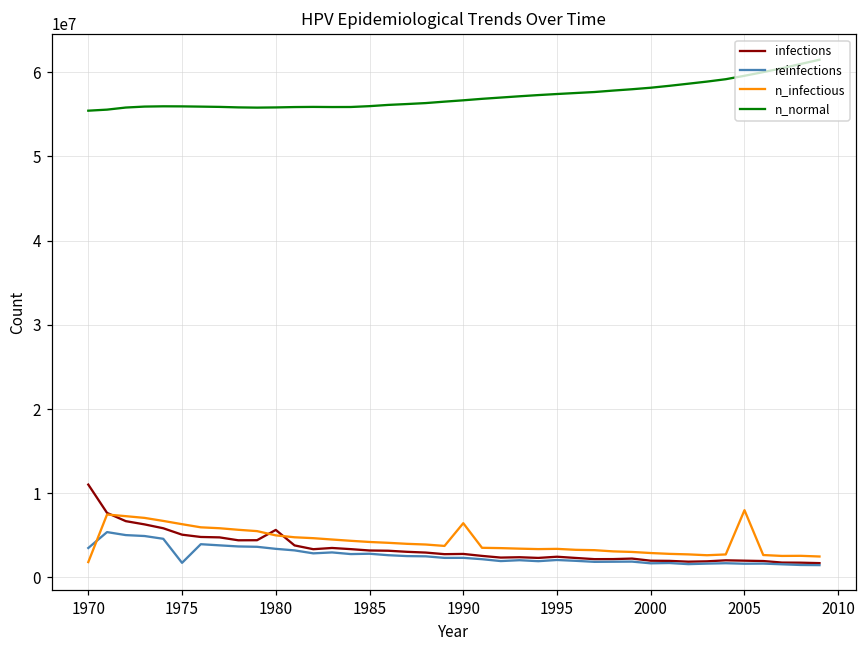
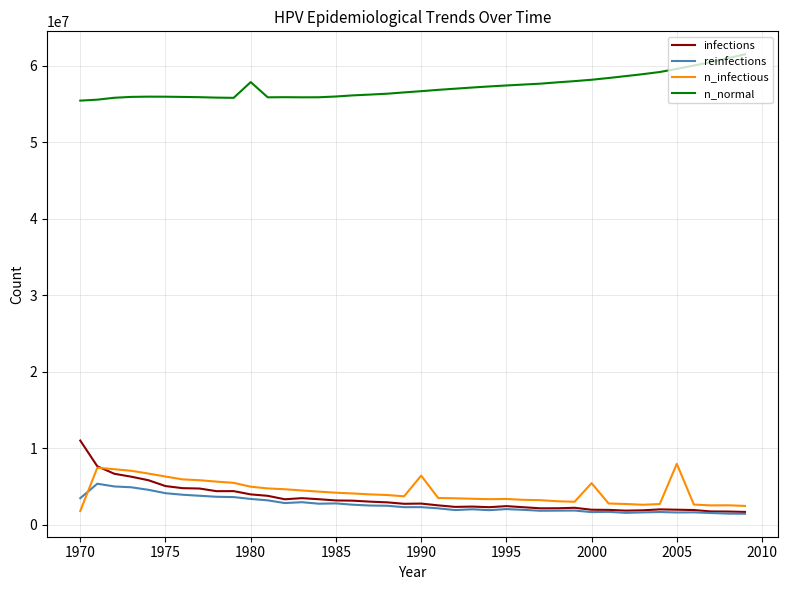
reinfections, 1975: 2000000 -> 4000000
infections, 1980: 6000000 -> 4000000
n_normal, 1980: 56000000 -> 58000000
n_infectious, 2000: 3000000 -> 5000000
